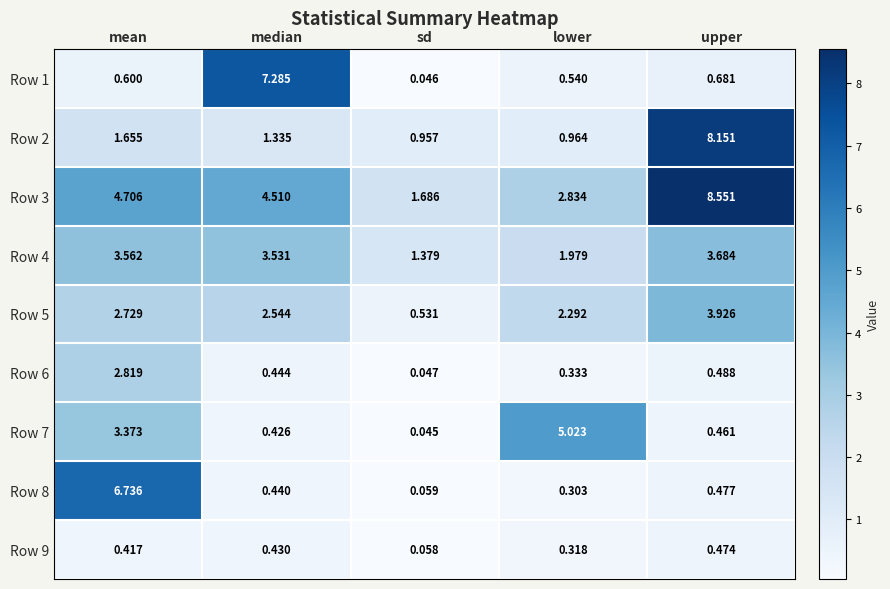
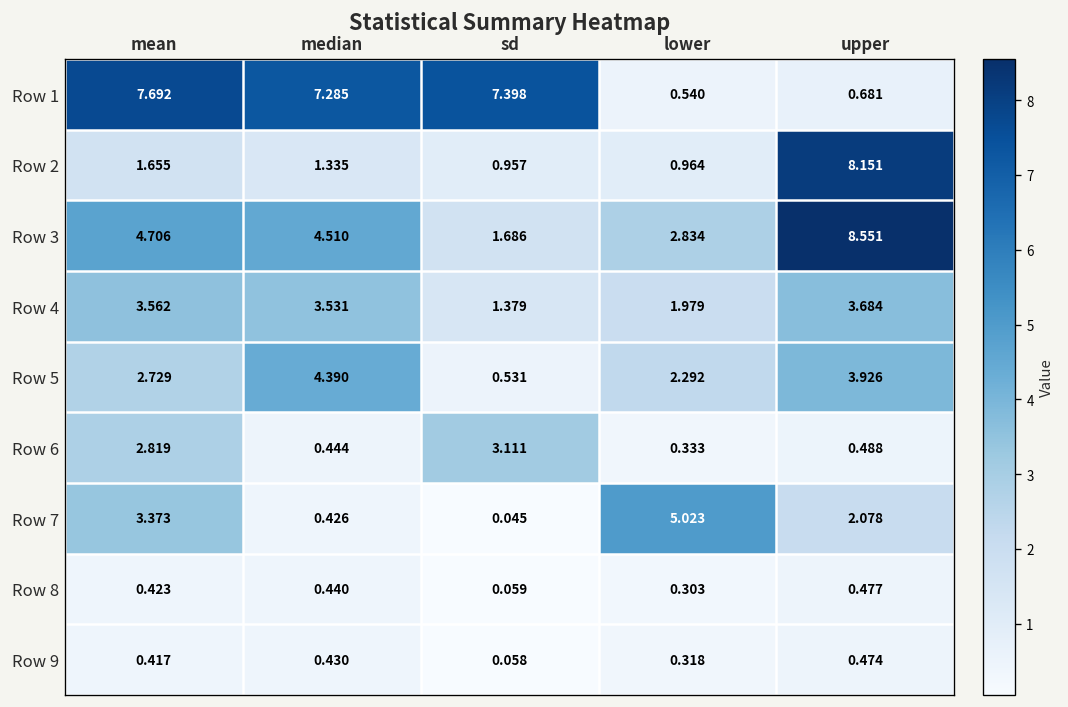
Row 1, mean: 0.600 -> 7.692
Row 1, sd: 0.046 -> 7.398
Row 5, median: 2.544 -> 4.390
Row 6, sd: 0.047 -> 3.111
Row 7, upper: 0.461 -> 2.078
Row 8, mean: 6.736 -> 0.423
